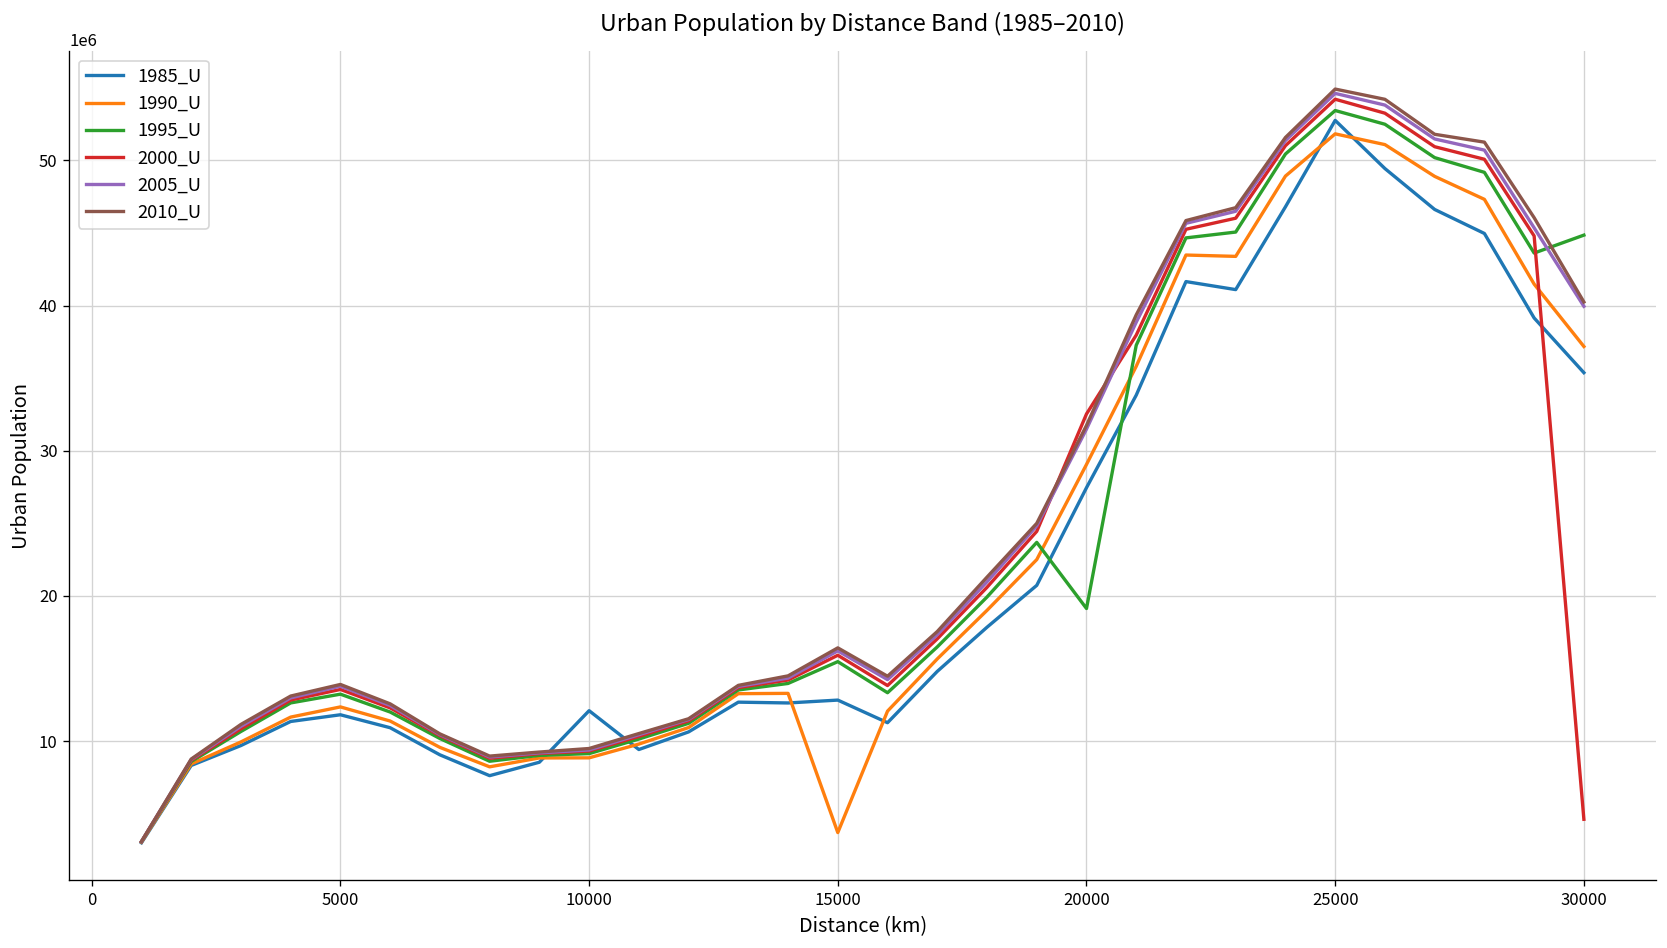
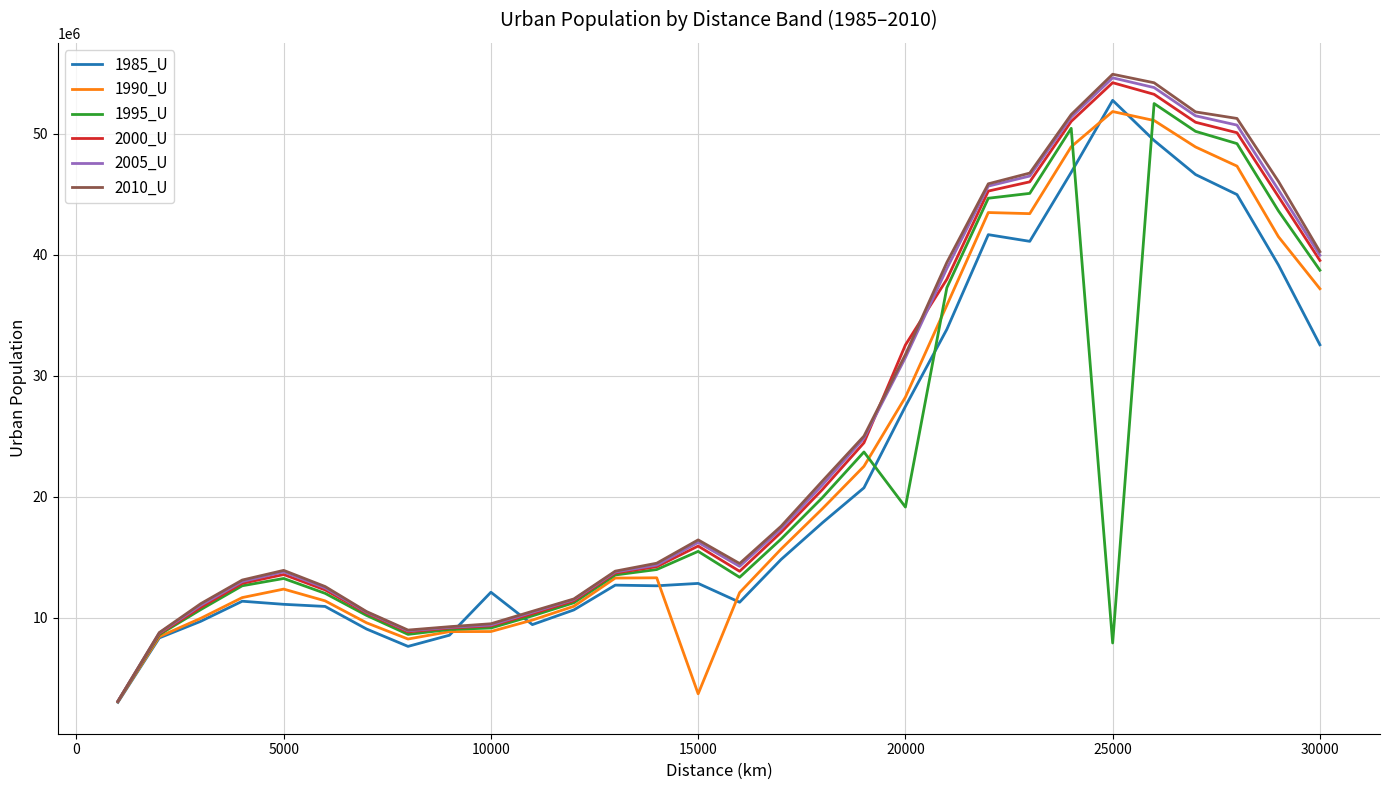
1985_U, 5000: 11800000 -> 11100000
1990_U, 20000: 29100000 -> 28200000
1995_U, 25000: 53400000 -> 7900000
1985_U, 30000: 35400000 -> 32500000
1995_U, 30000: 44900000 -> 38700000
2000_U, 30000: 4600000 -> 39500000
